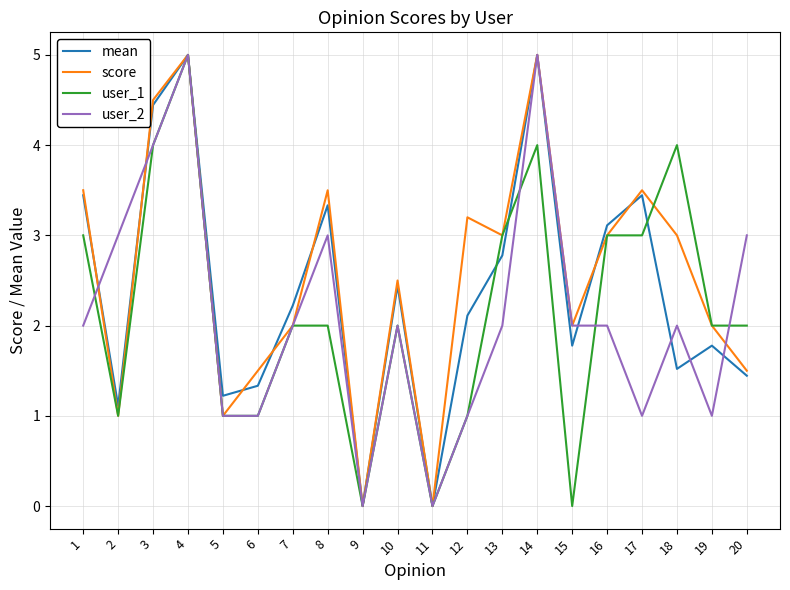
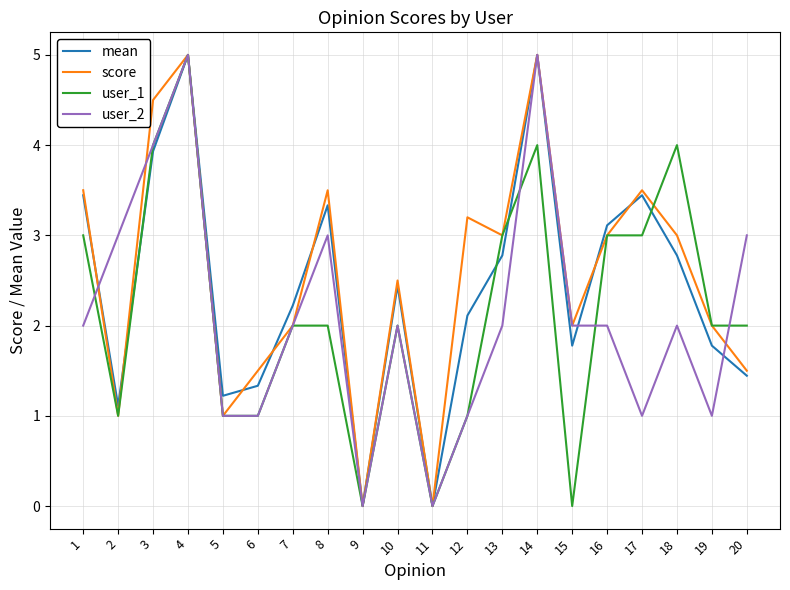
mean, 3: 4.4 -> 3.9
mean, 18: 1.5 -> 2.8
